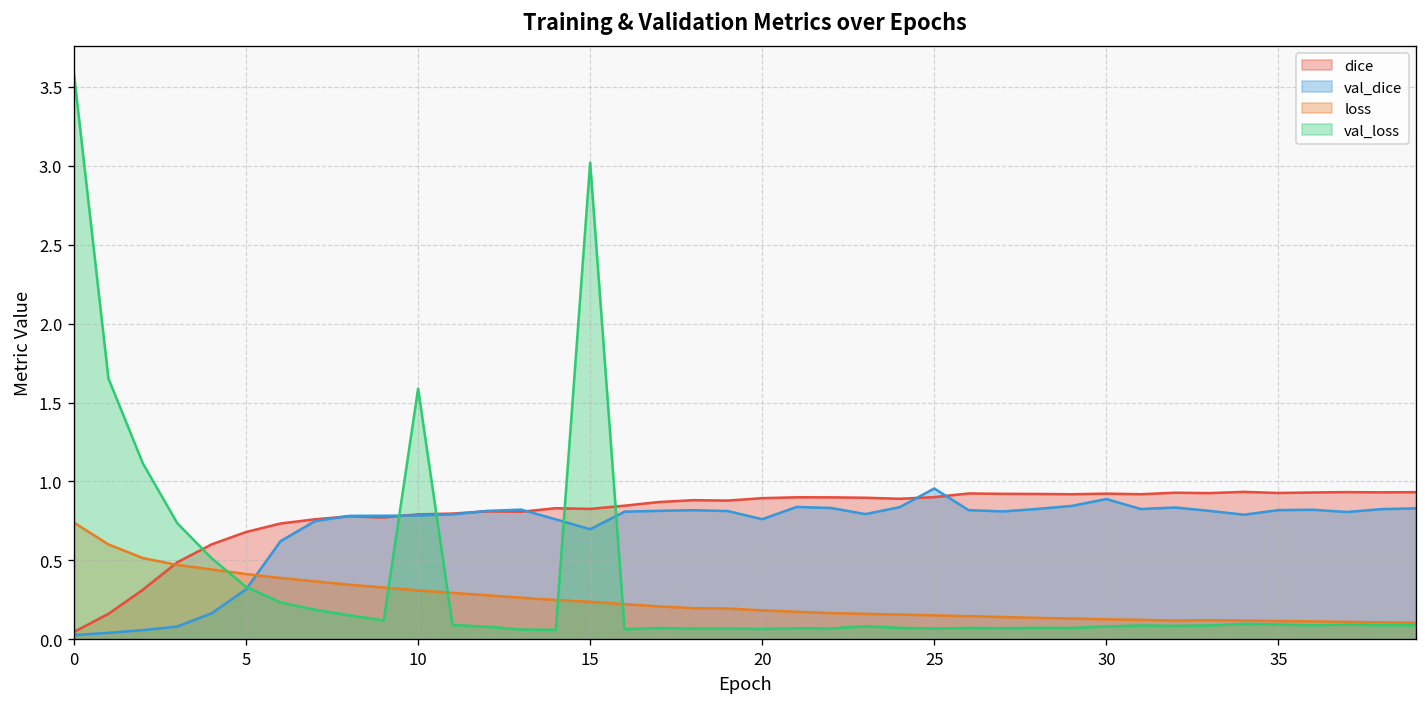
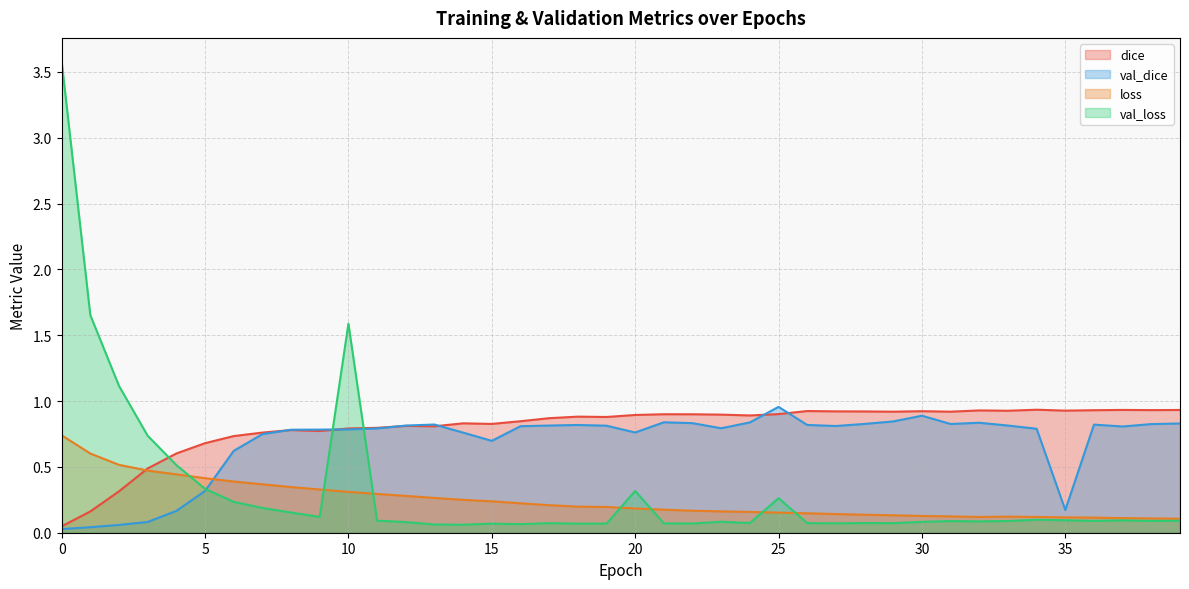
val_loss, 15: 3.02 -> 0.07
val_loss, 20: 0.07 -> 0.32
val_loss, 25: 0.07 -> 0.26
val_dice, 35: 0.82 -> 0.17
